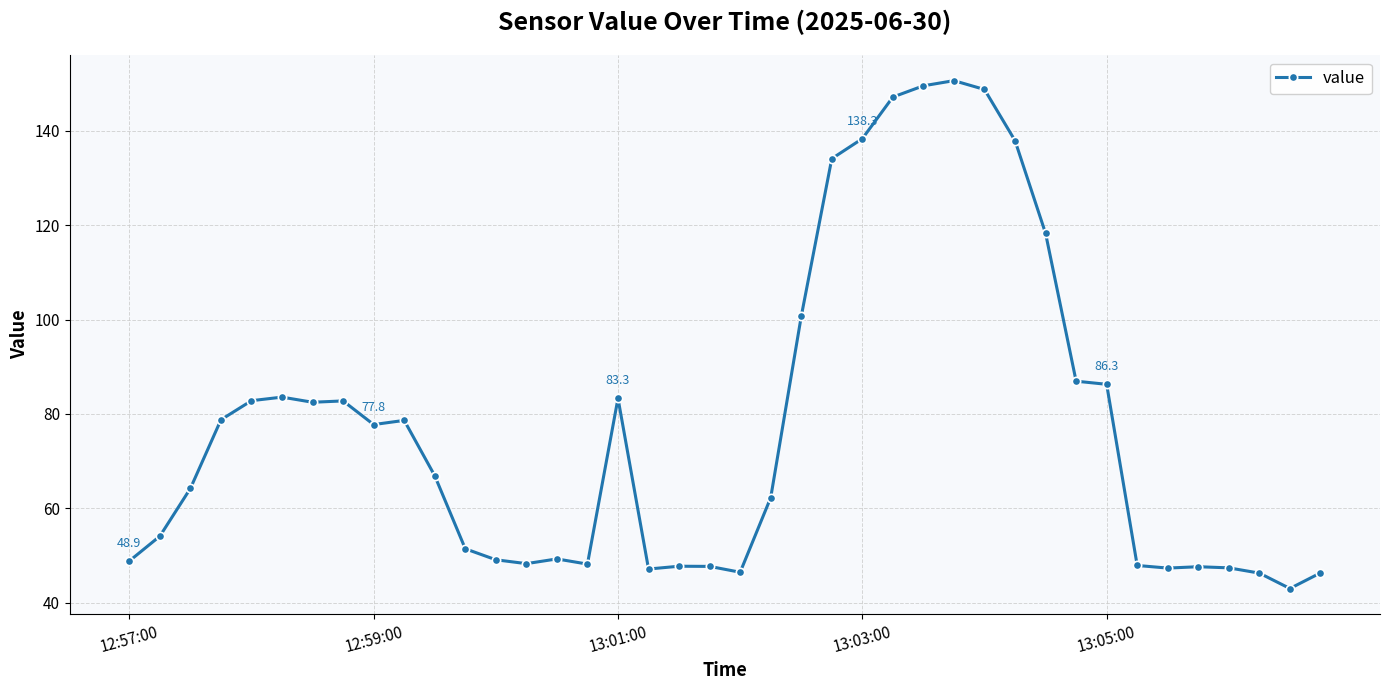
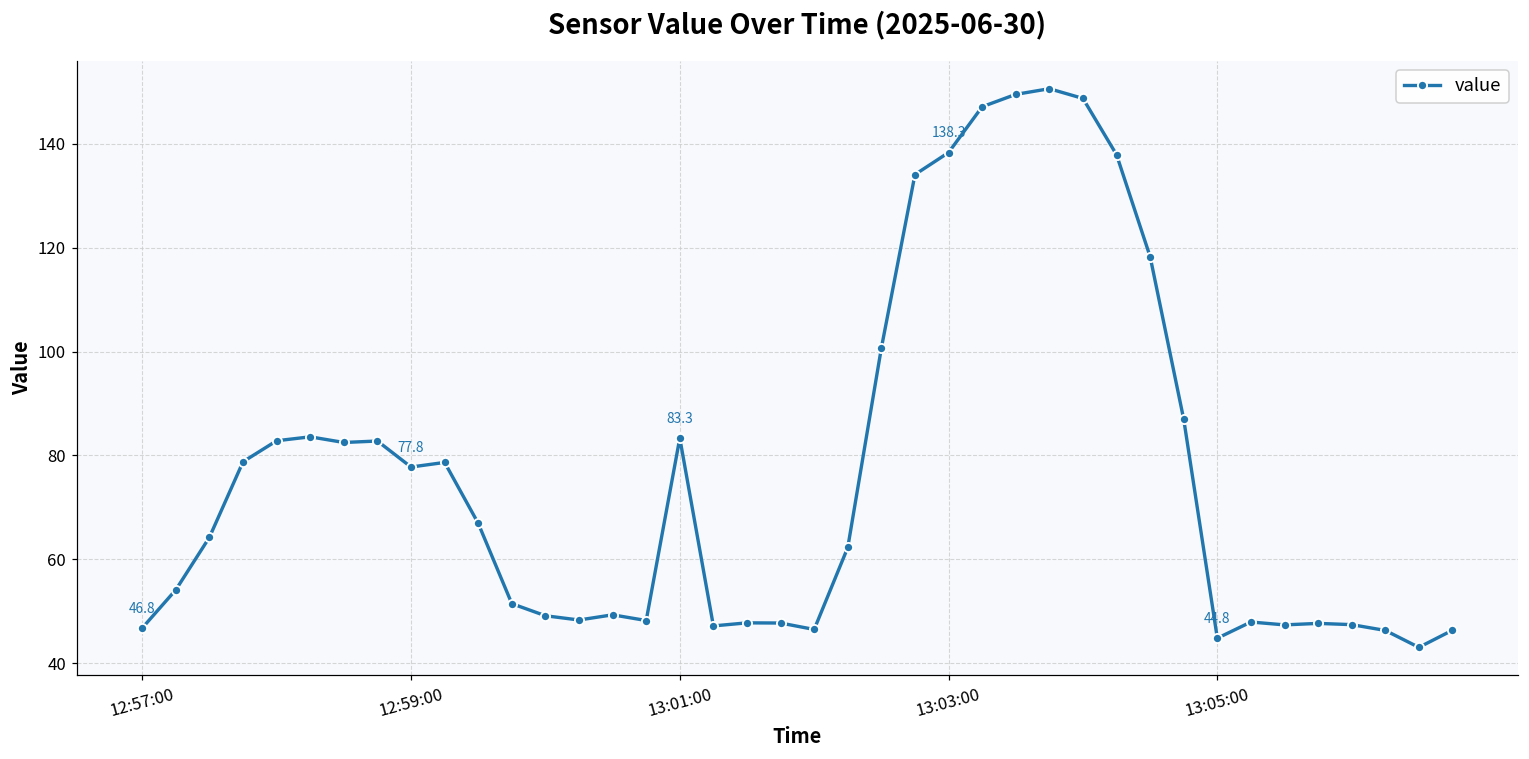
12:57:00: 48.9 -> 46.8
13:05:00: 86.3 -> 44.8
